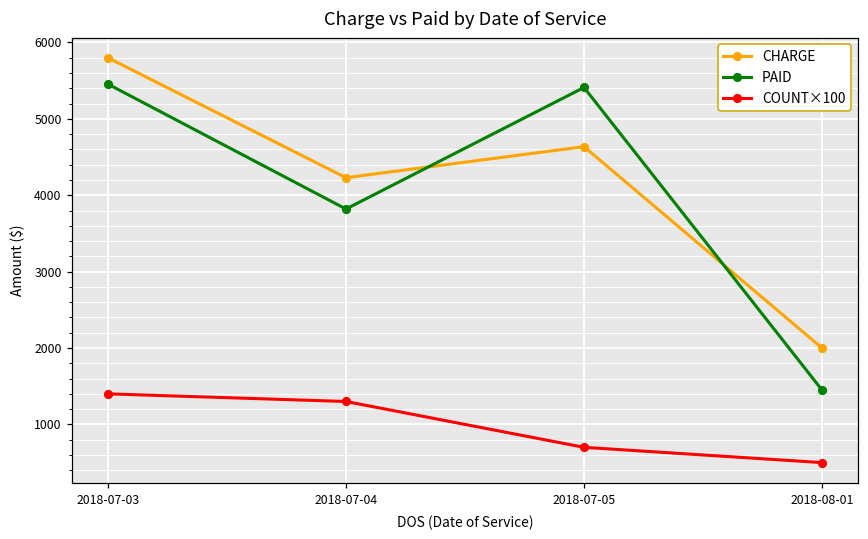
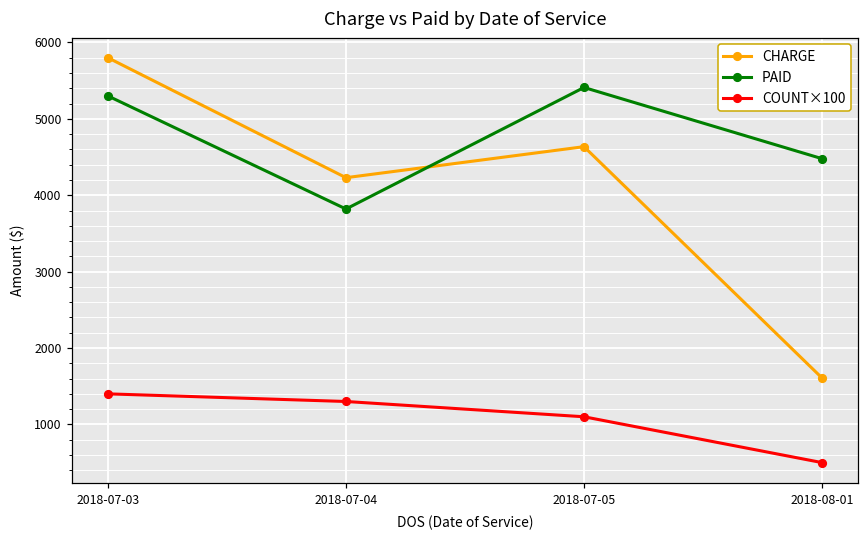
PAID, 2018-07-03: 5500 -> 5300
COUNT×100, 2018-07-05: 700 -> 1100
CHARGE, 2018-08-01: 2000 -> 1600
PAID, 2018-08-01: 1500 -> 4500
